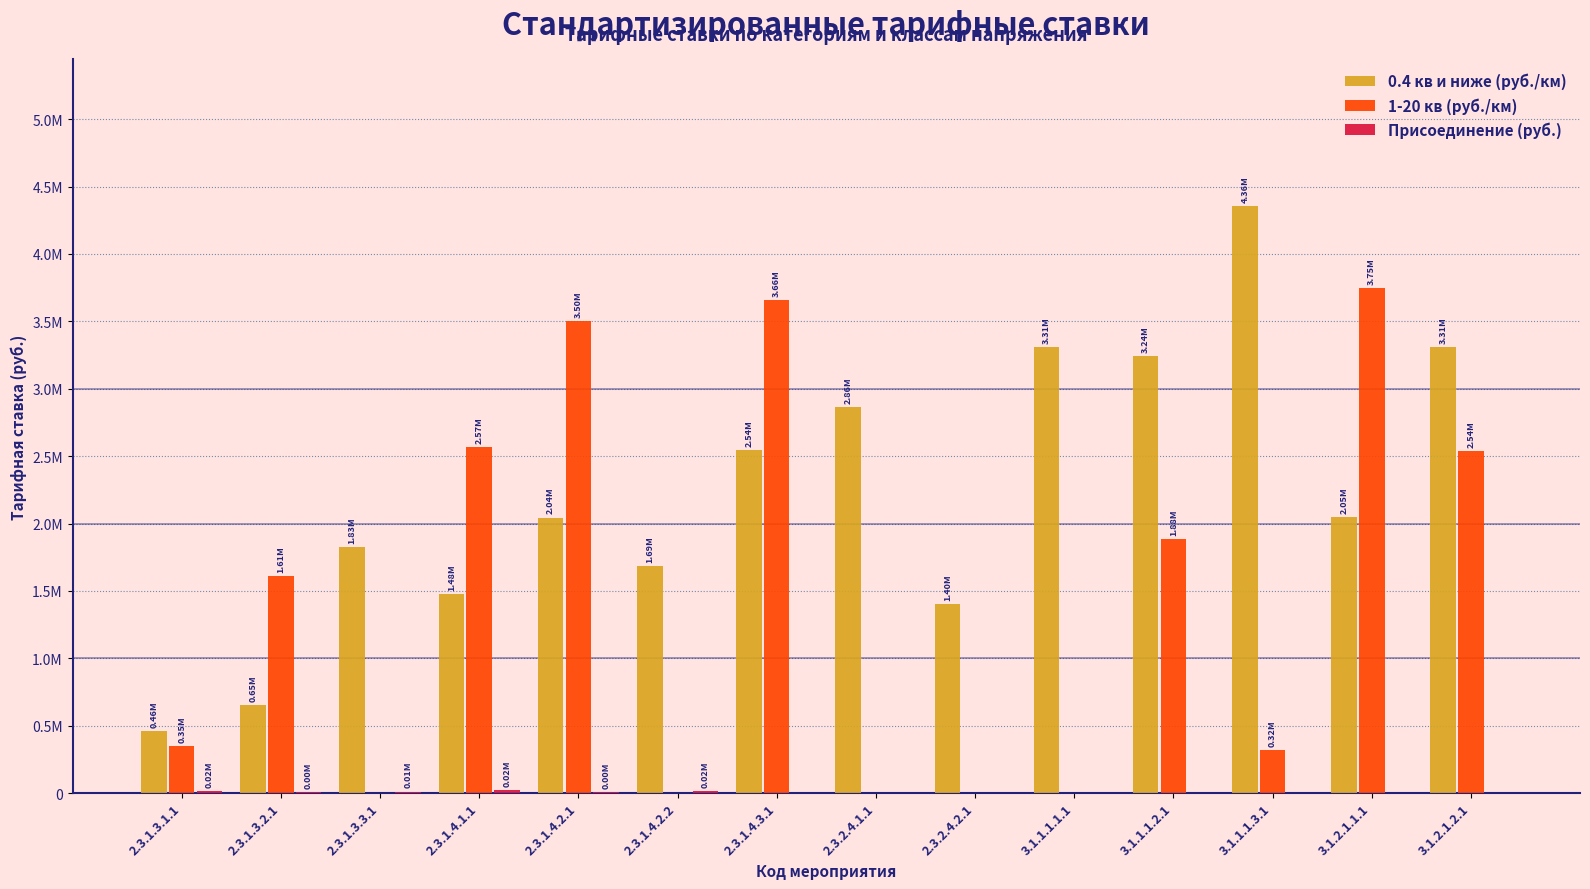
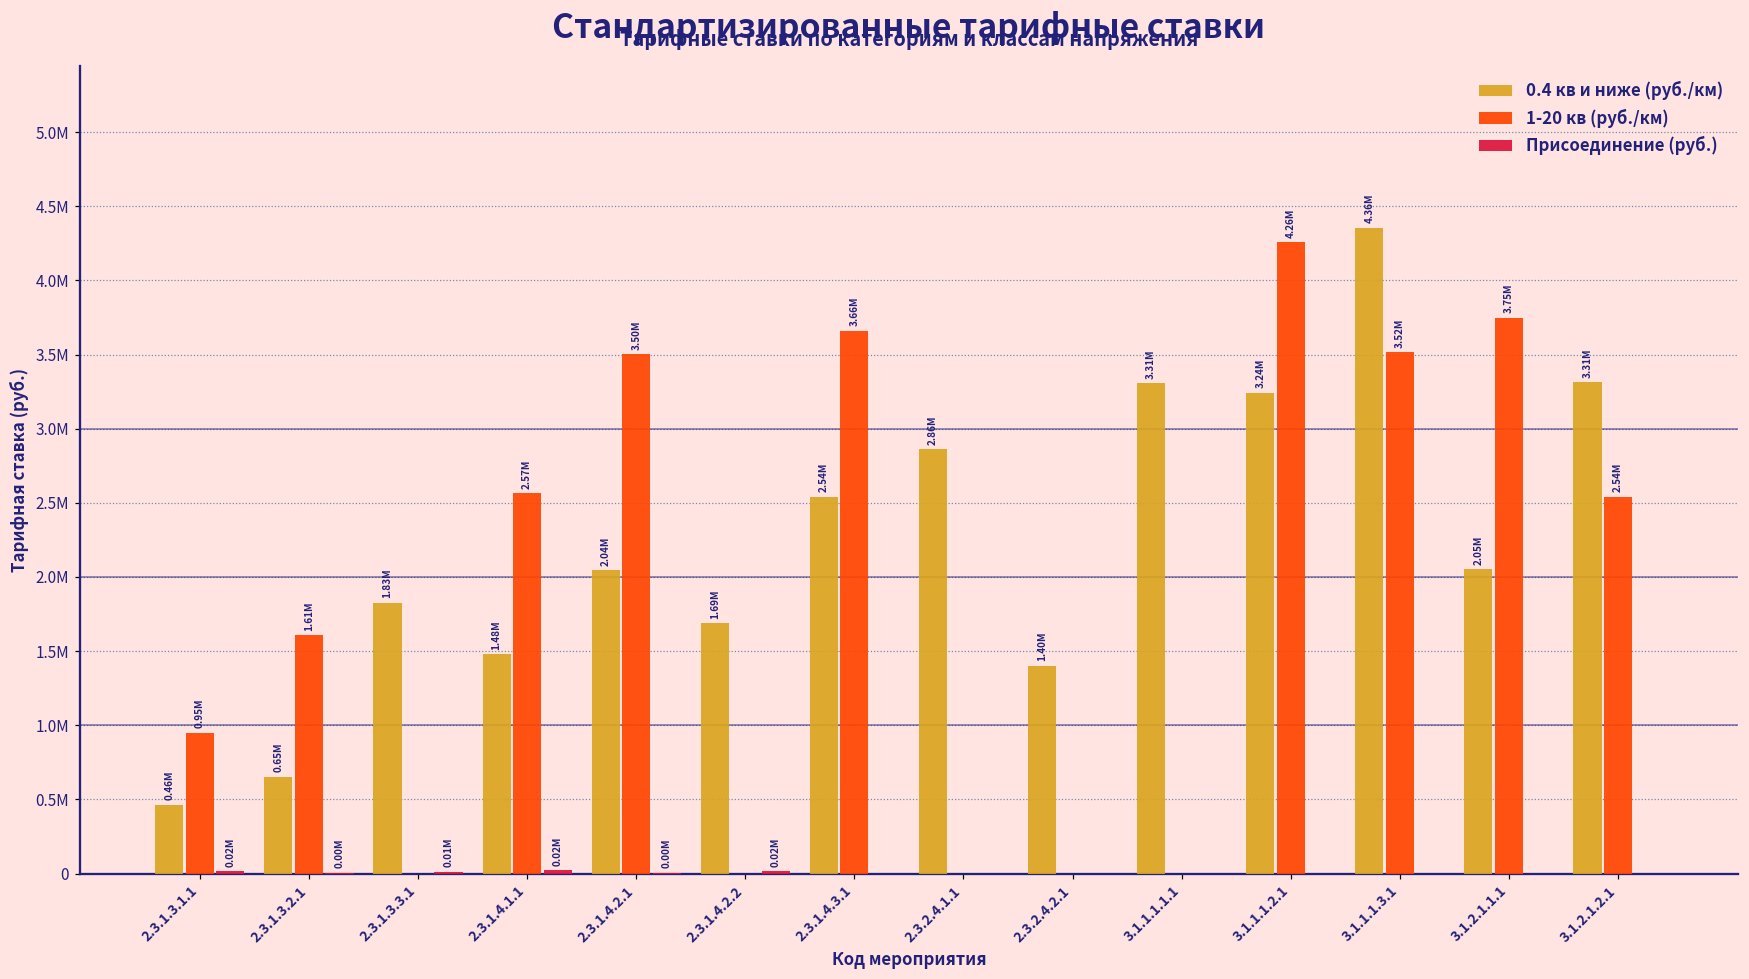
1-20 кв (руб./км), 2.3.1.3.1.1: 0.35М -> 0.95М
1-20 кв (руб./км), 3.1.1.1.2.1: 1.88М -> 4.26М
1-20 кв (руб./км), 3.1.1.1.3.1: 0.32М -> 3.52М
